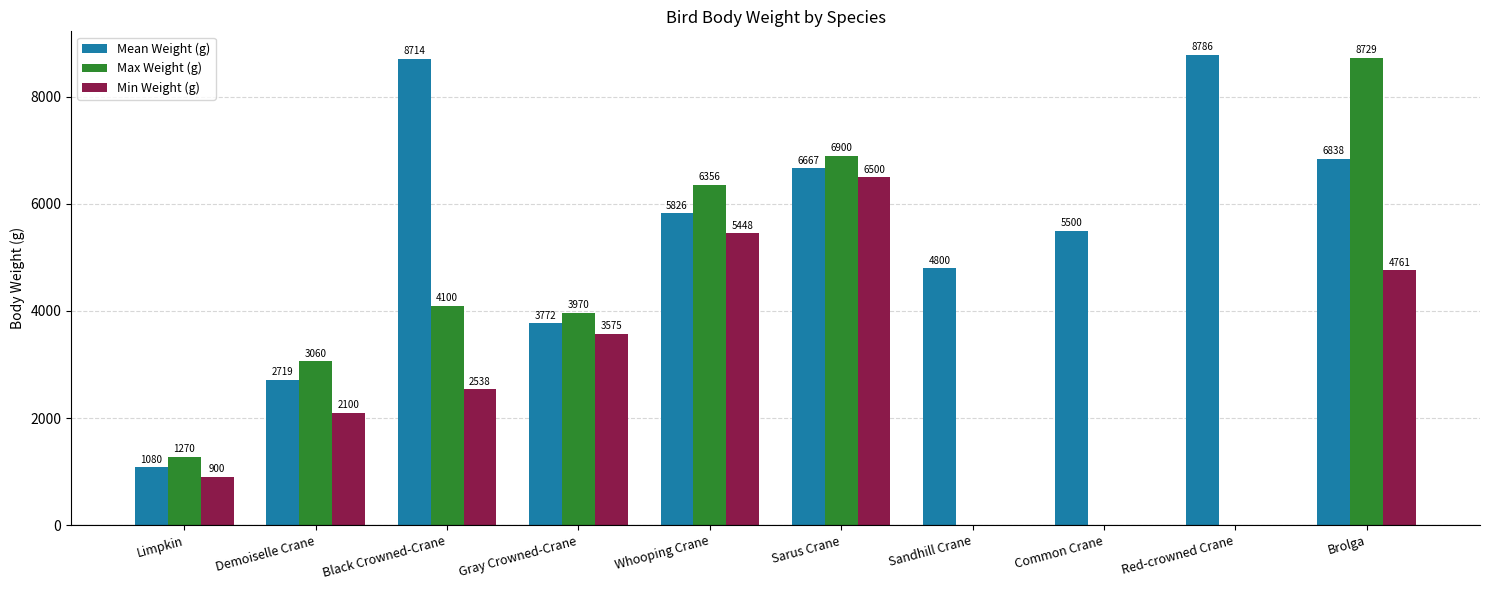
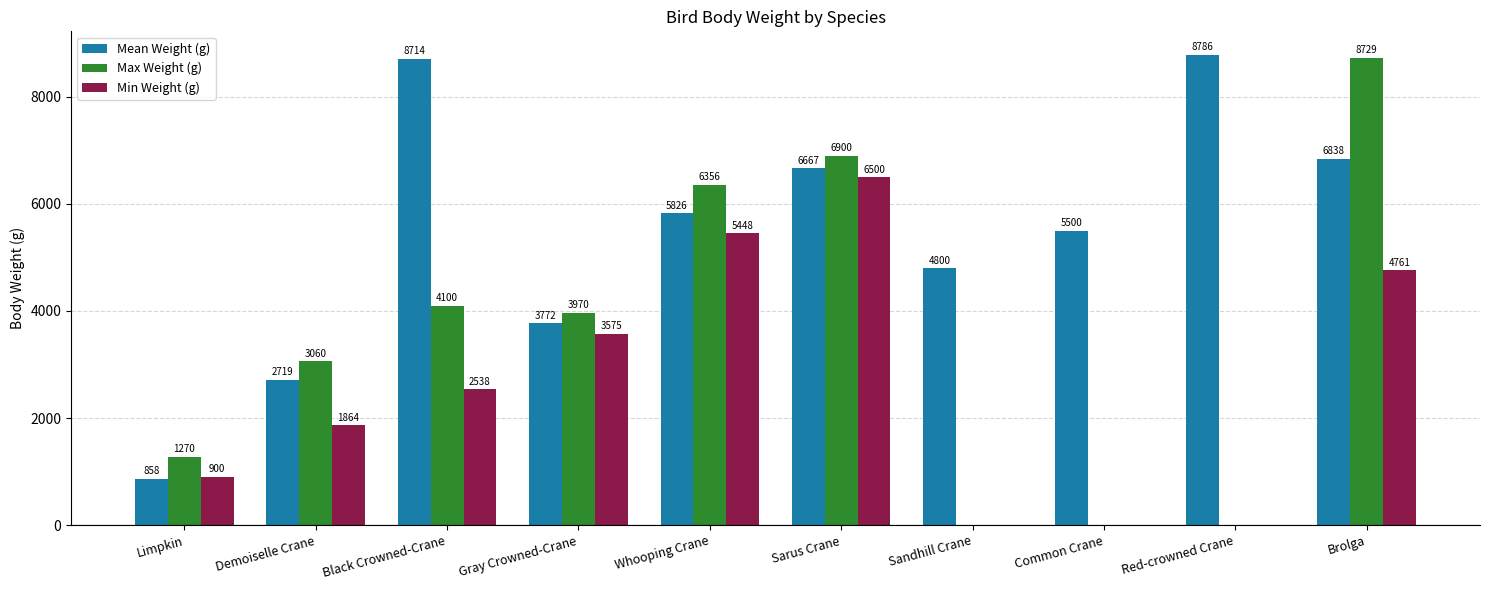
Mean Weight (g), Limpkin: 1080 -> 858
Min Weight (g), Demoiselle Crane: 2100 -> 1864
